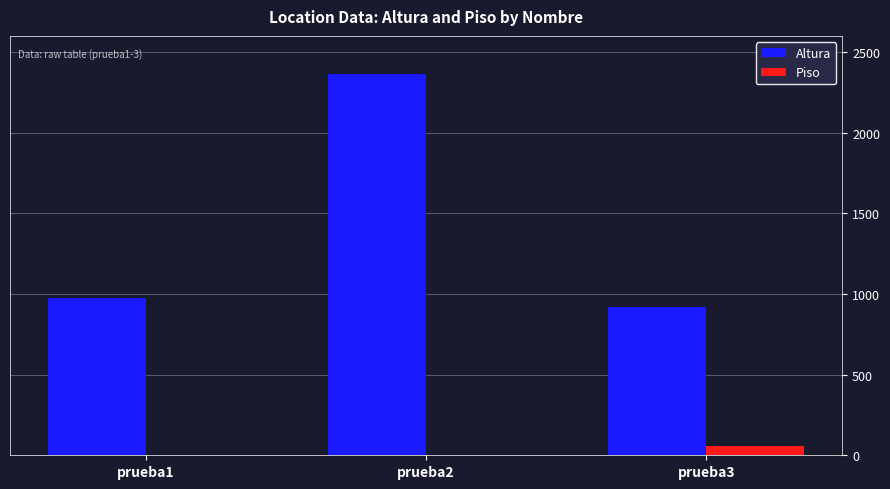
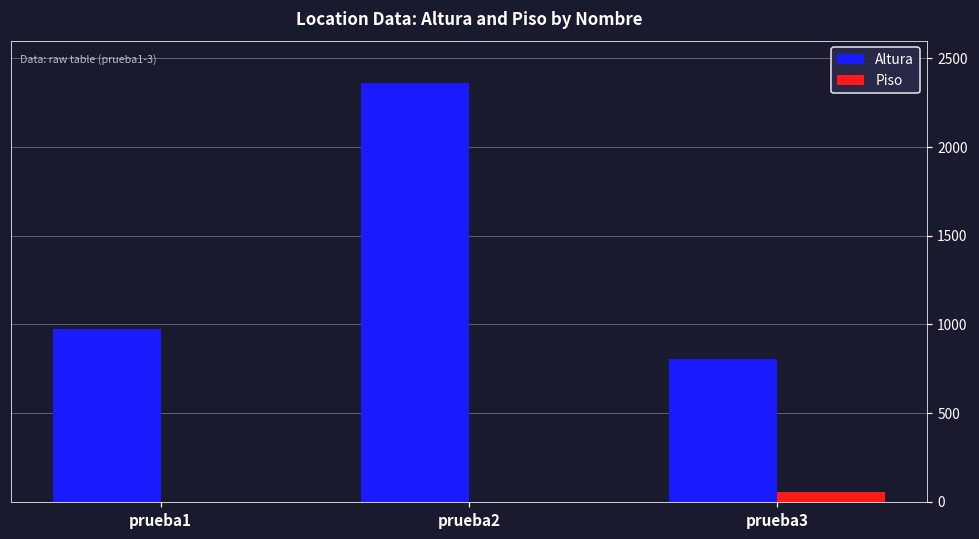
Altura, prueba3: 920 -> 810
